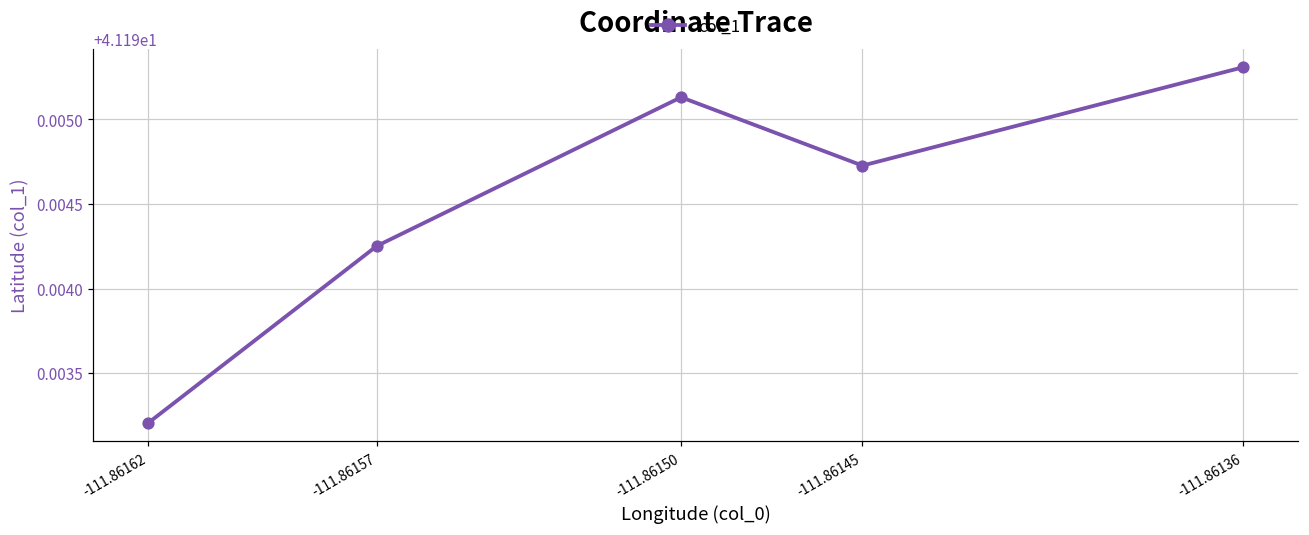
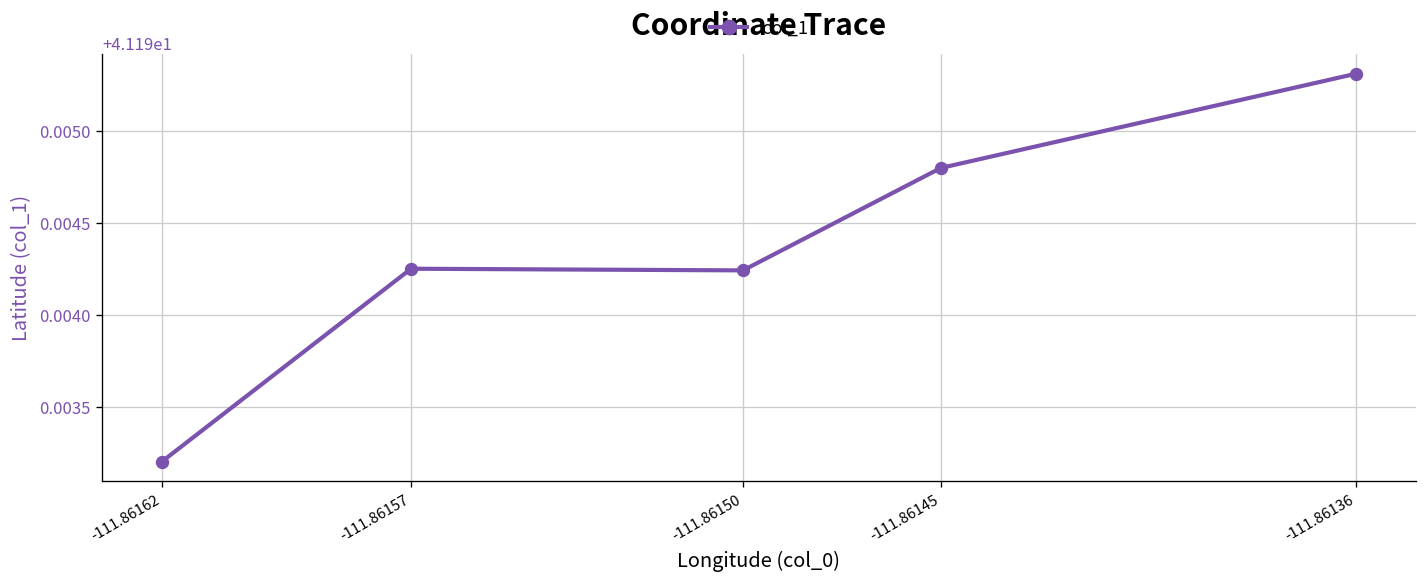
-111.86150: 41.19513 -> 41.19424
-111.86145: 41.19473 -> 41.19480
